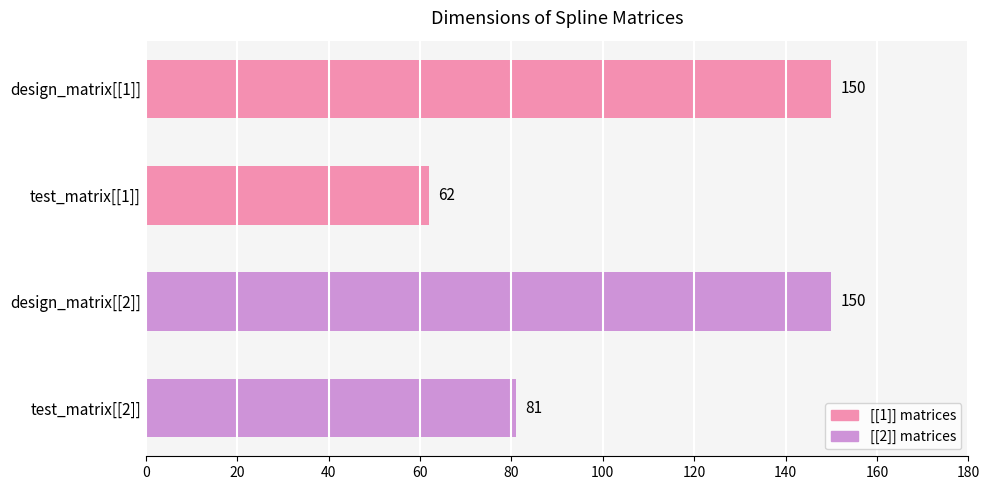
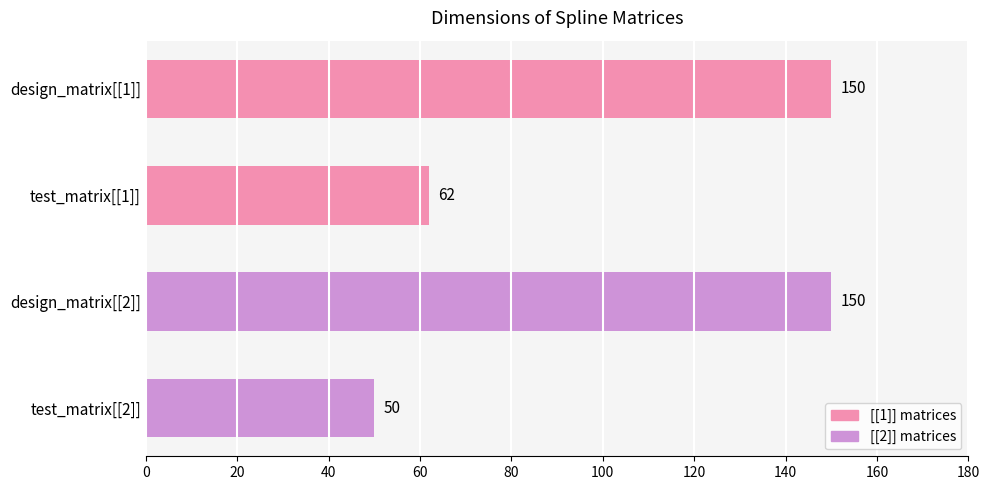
test_matrix[[2]]: 81 -> 50
